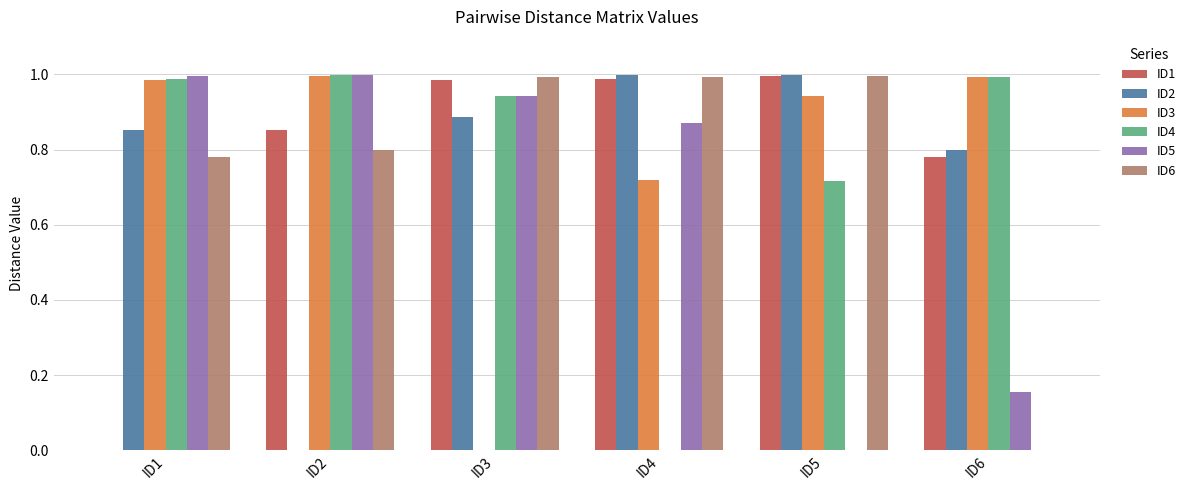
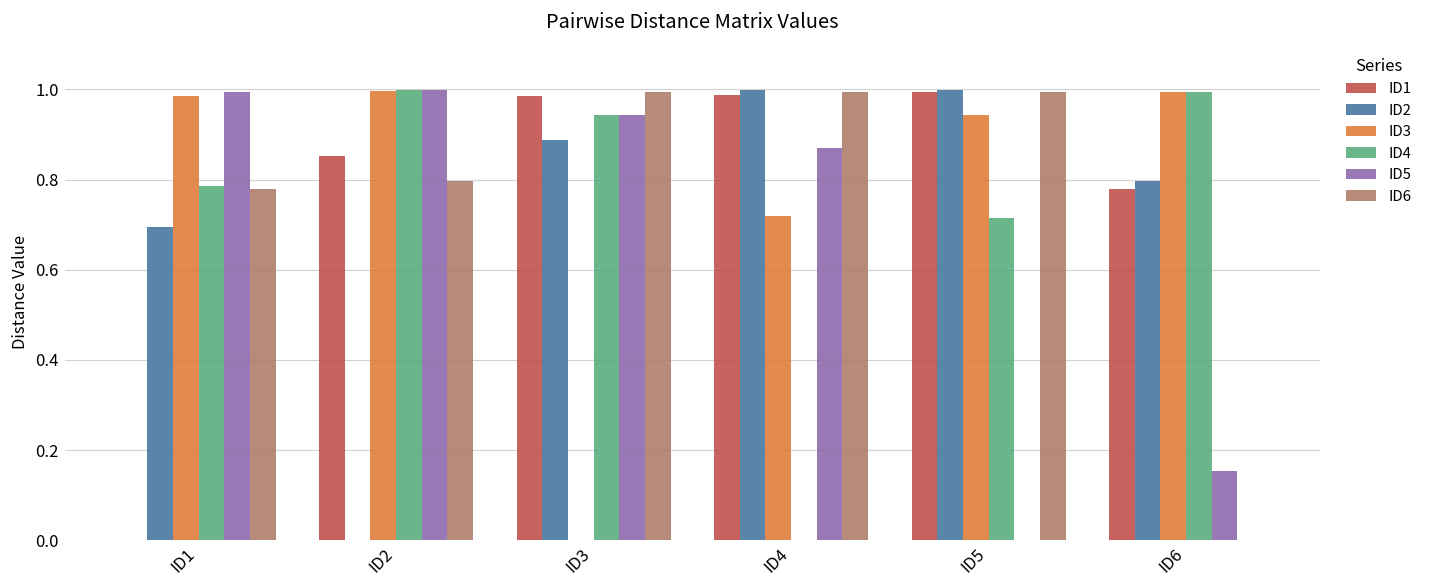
ID2, ID1: 0.85 -> 0.69
ID4, ID1: 0.99 -> 0.79
